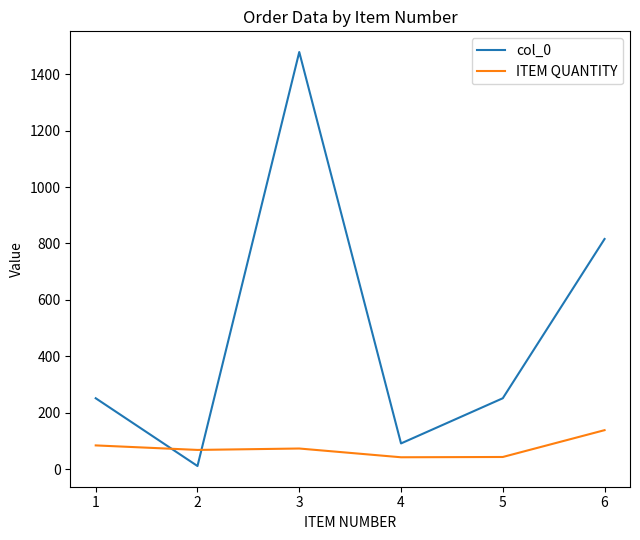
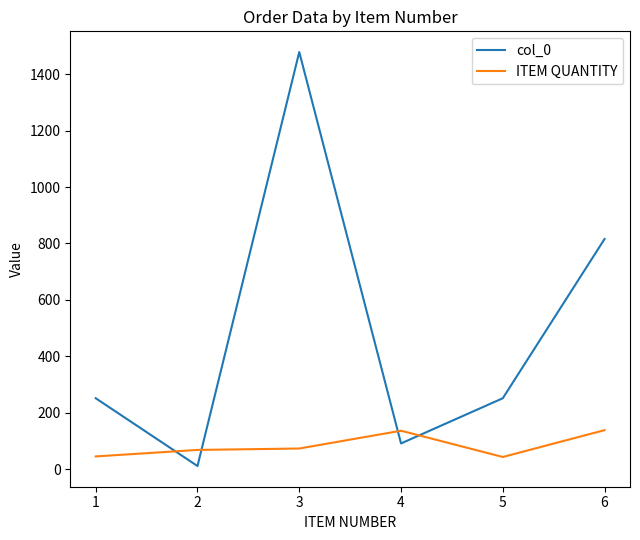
ITEM QUANTITY, 1: 90 -> 50
ITEM QUANTITY, 4: 40 -> 140
